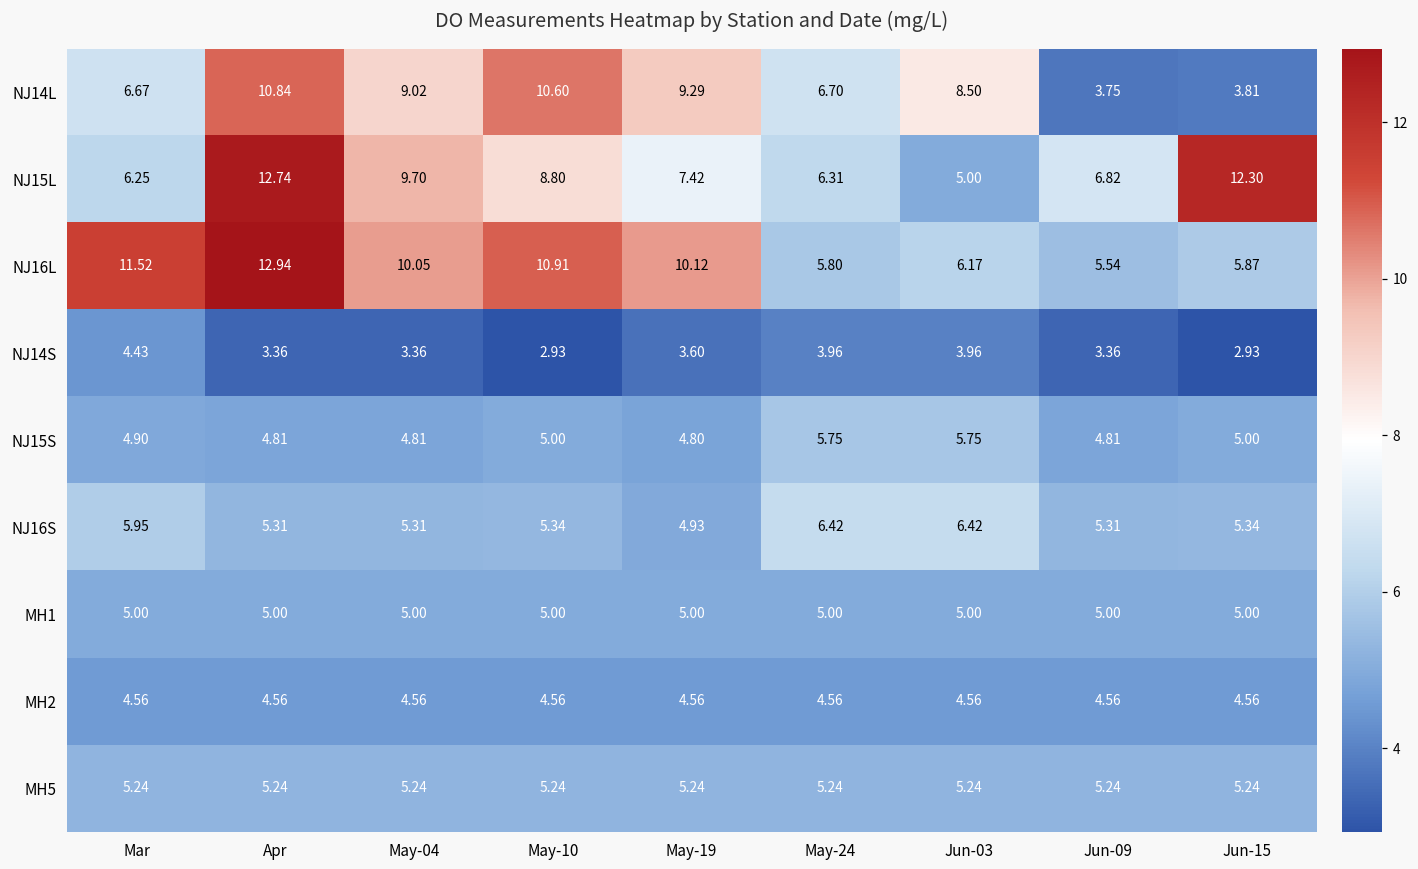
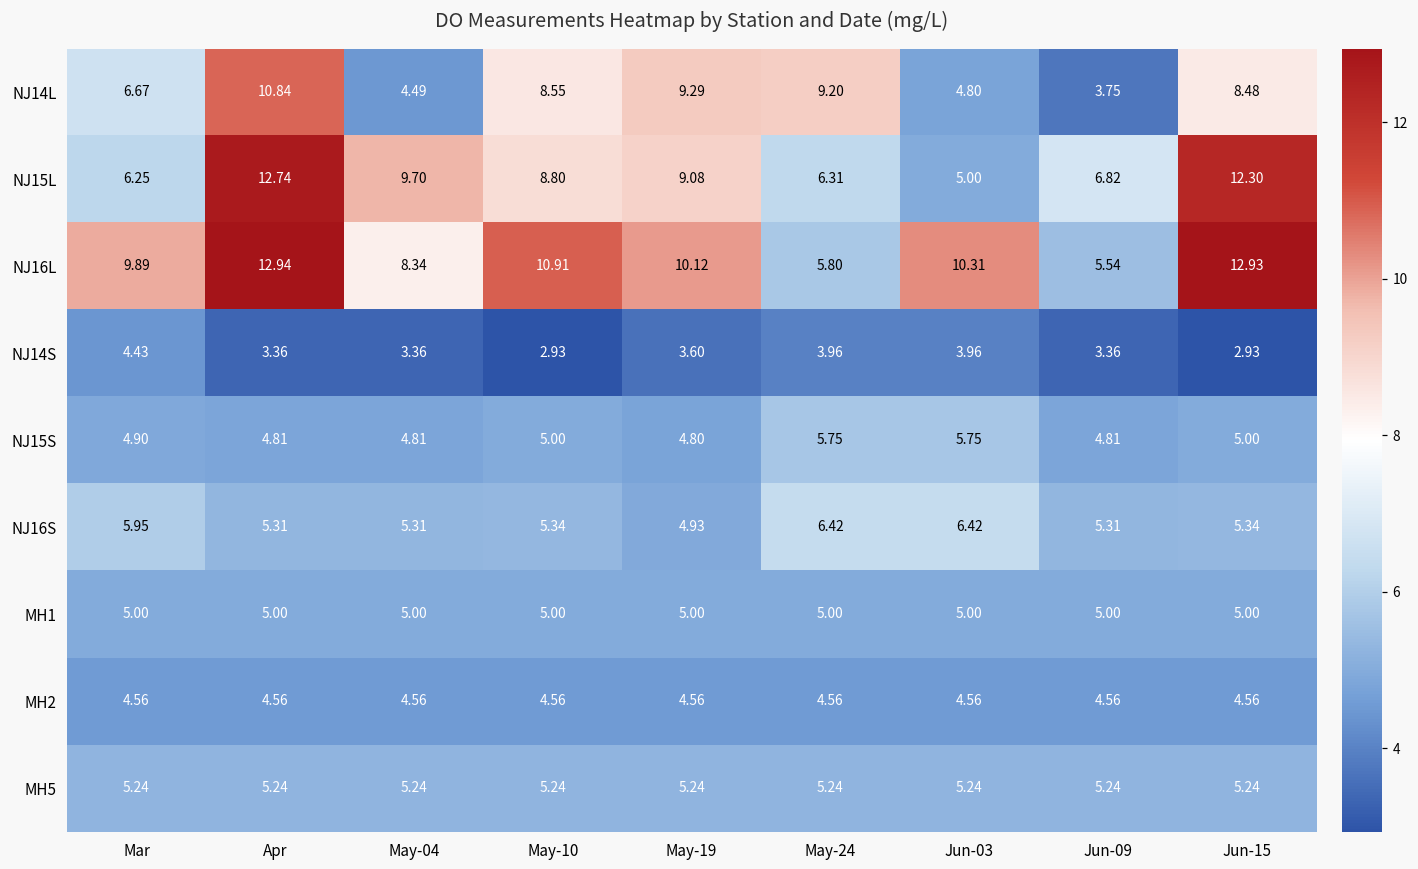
NJ14L, May-04: 9.02 -> 4.49
NJ14L, May-10: 10.60 -> 8.55
NJ14L, May-24: 6.70 -> 9.20
NJ14L, Jun-03: 8.50 -> 4.80
NJ14L, Jun-15: 3.81 -> 8.48
NJ15L, May-19: 7.42 -> 9.08
NJ16L, Mar: 11.52 -> 9.89
NJ16L, May-04: 10.05 -> 8.34
NJ16L, Jun-03: 6.17 -> 10.31
NJ16L, Jun-15: 5.87 -> 12.93
